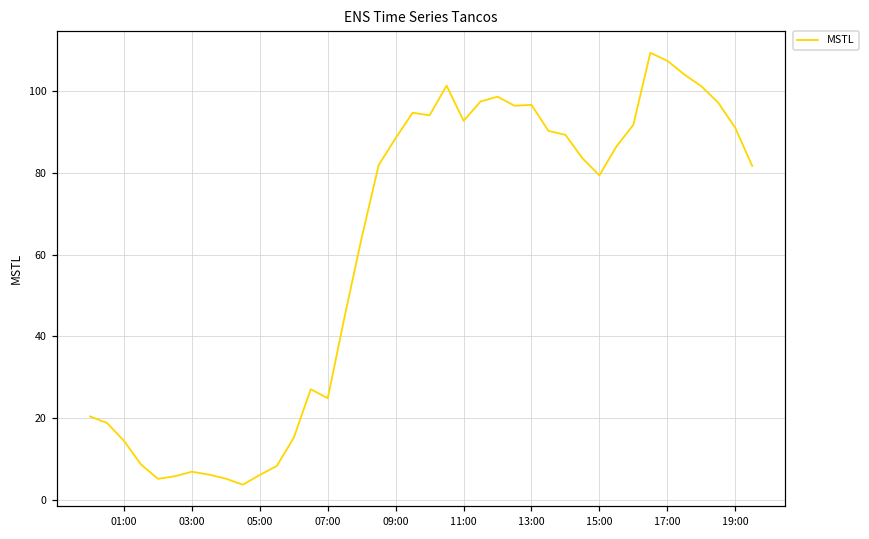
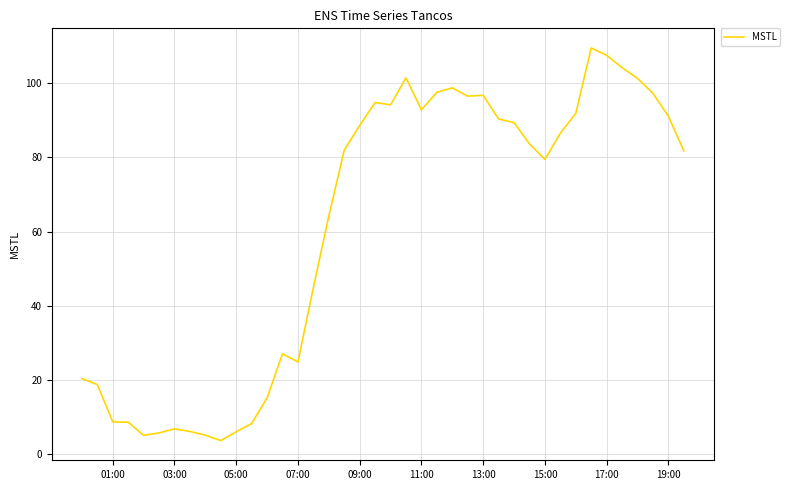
01:00: 14 -> 9
